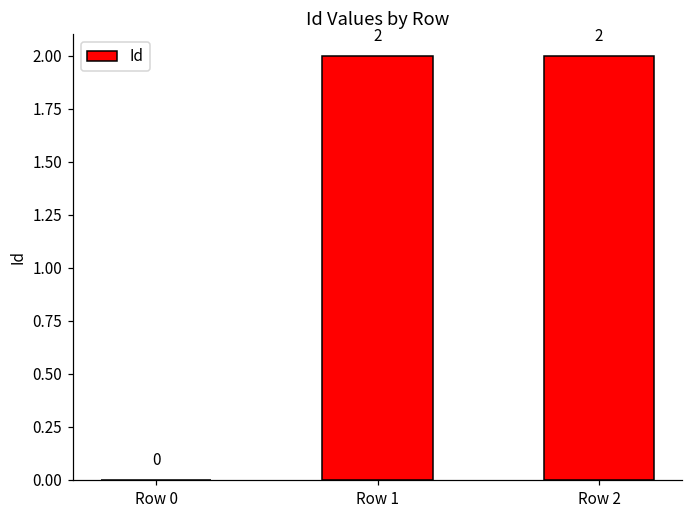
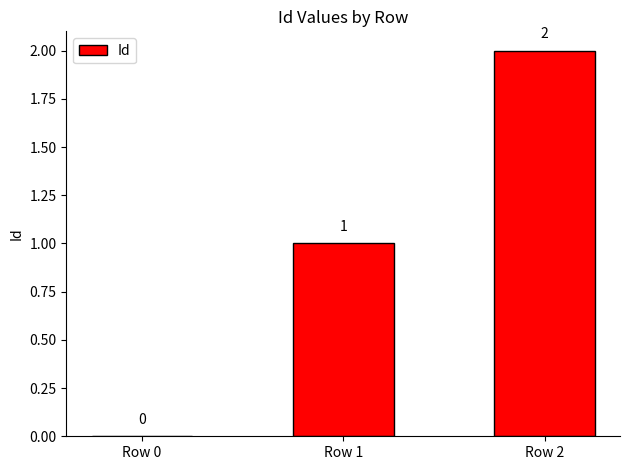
Row 1: 2 -> 1
